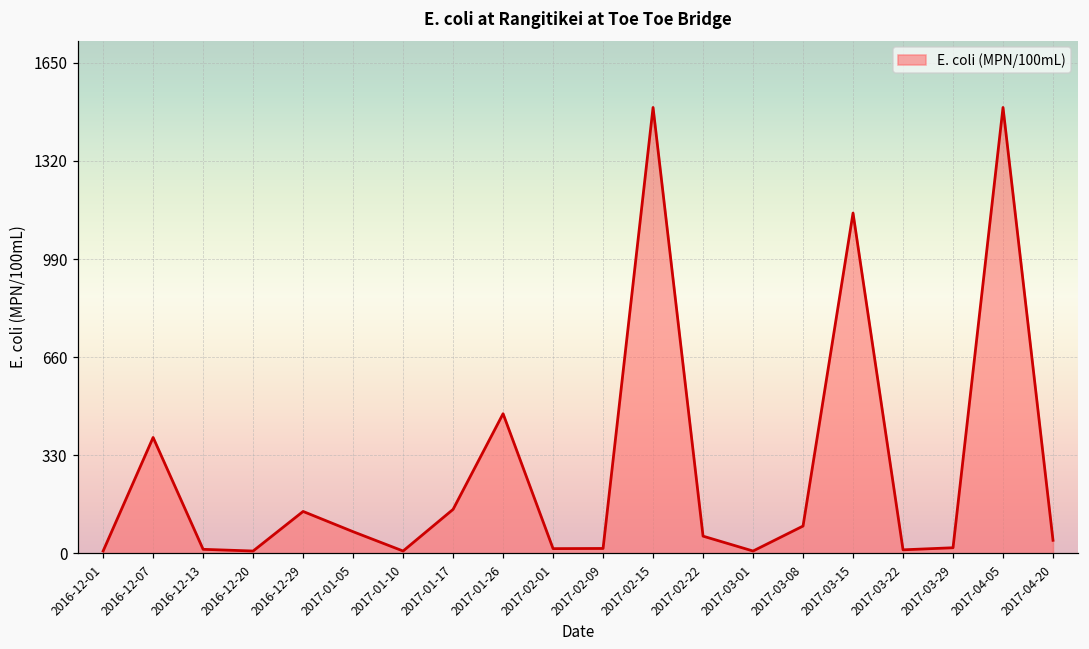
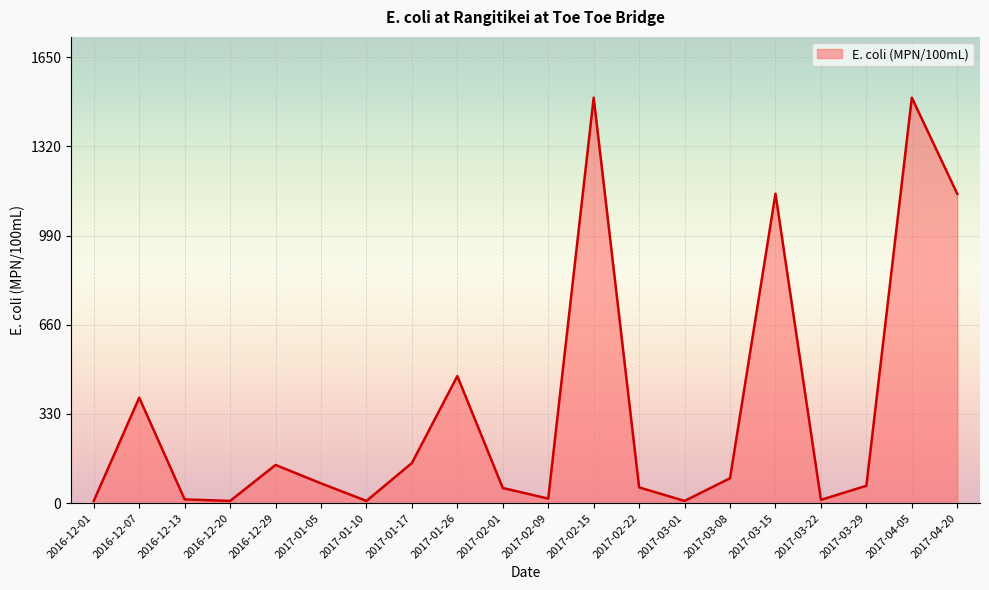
2017-02-01: 20 -> 60
2017-03-29: 20 -> 60
2017-04-20: 40 -> 1140
